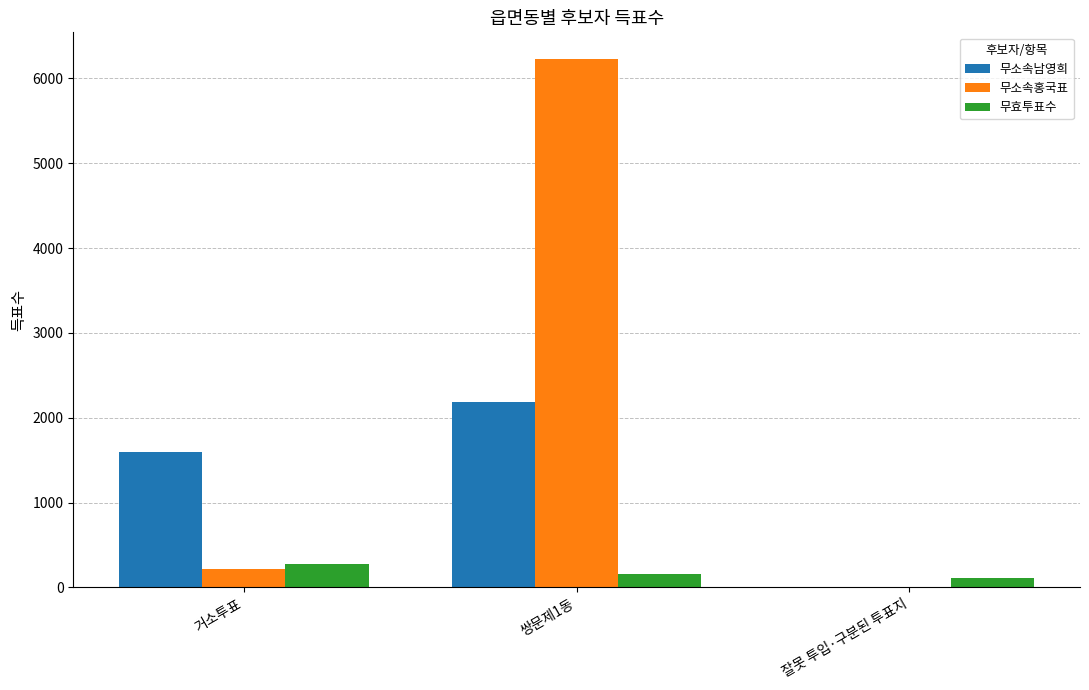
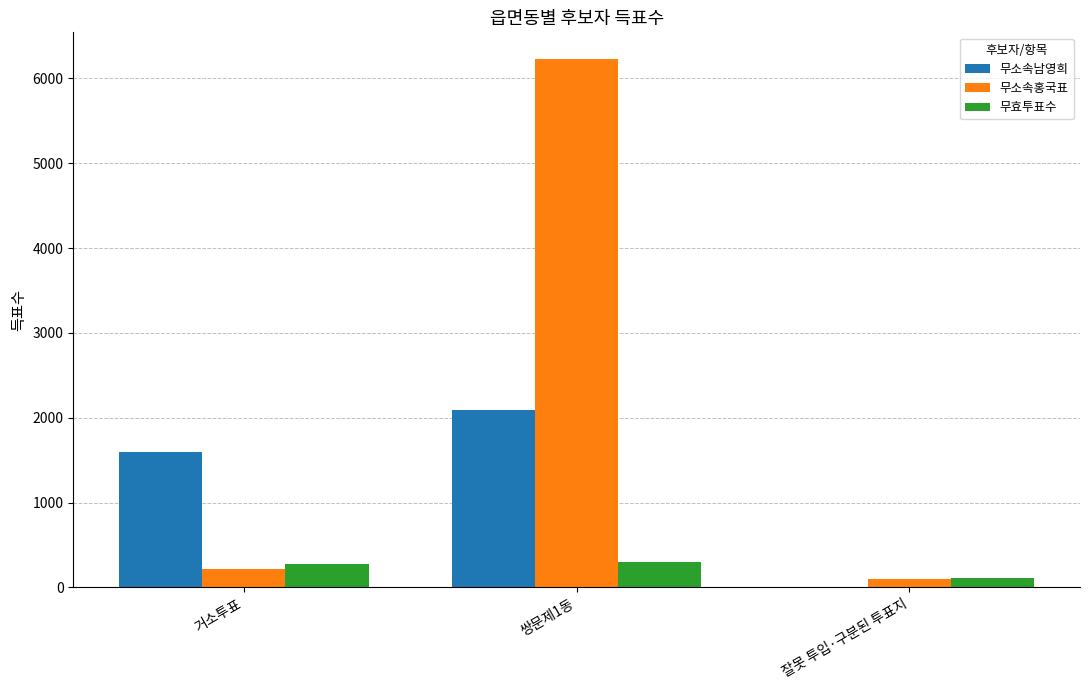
무소속남영희, 쌍문제1동: 2200 -> 2100
무효투표수, 쌍문제1동: 200 -> 300
무소속홍국표, 잘못 투입·구분된 투표지: 0 -> 100
